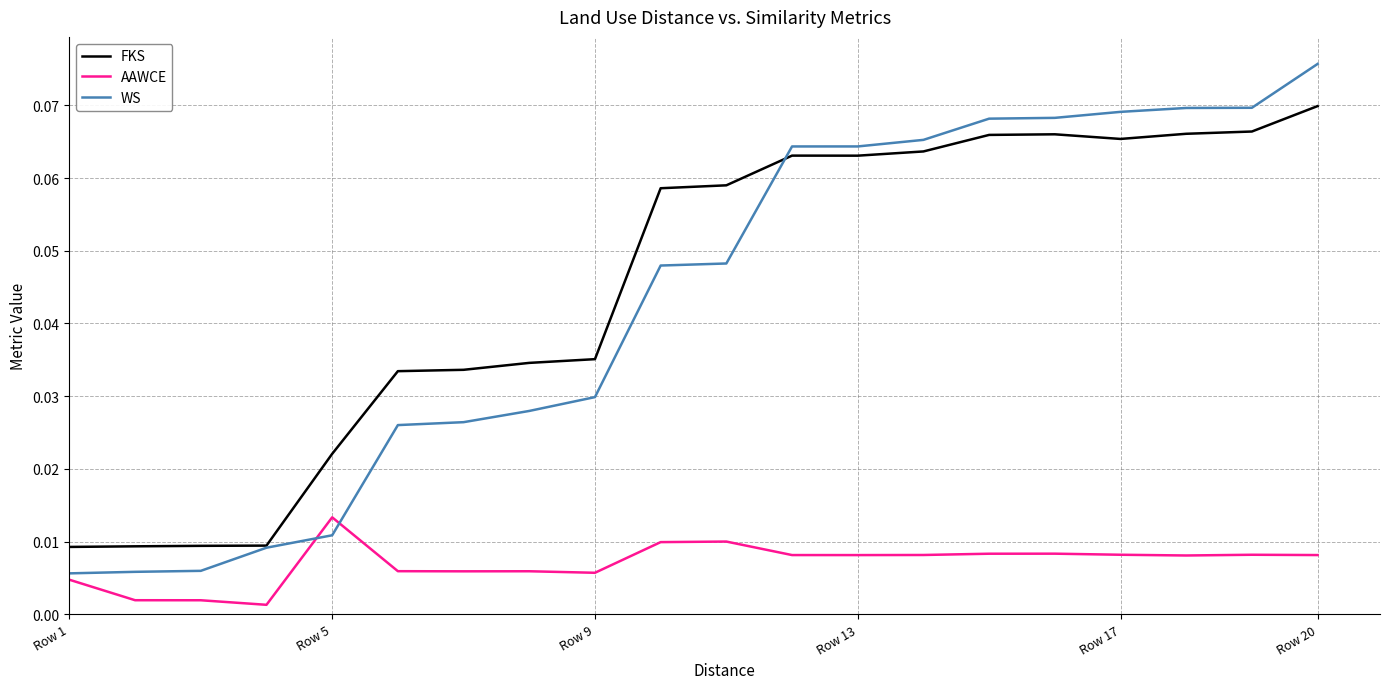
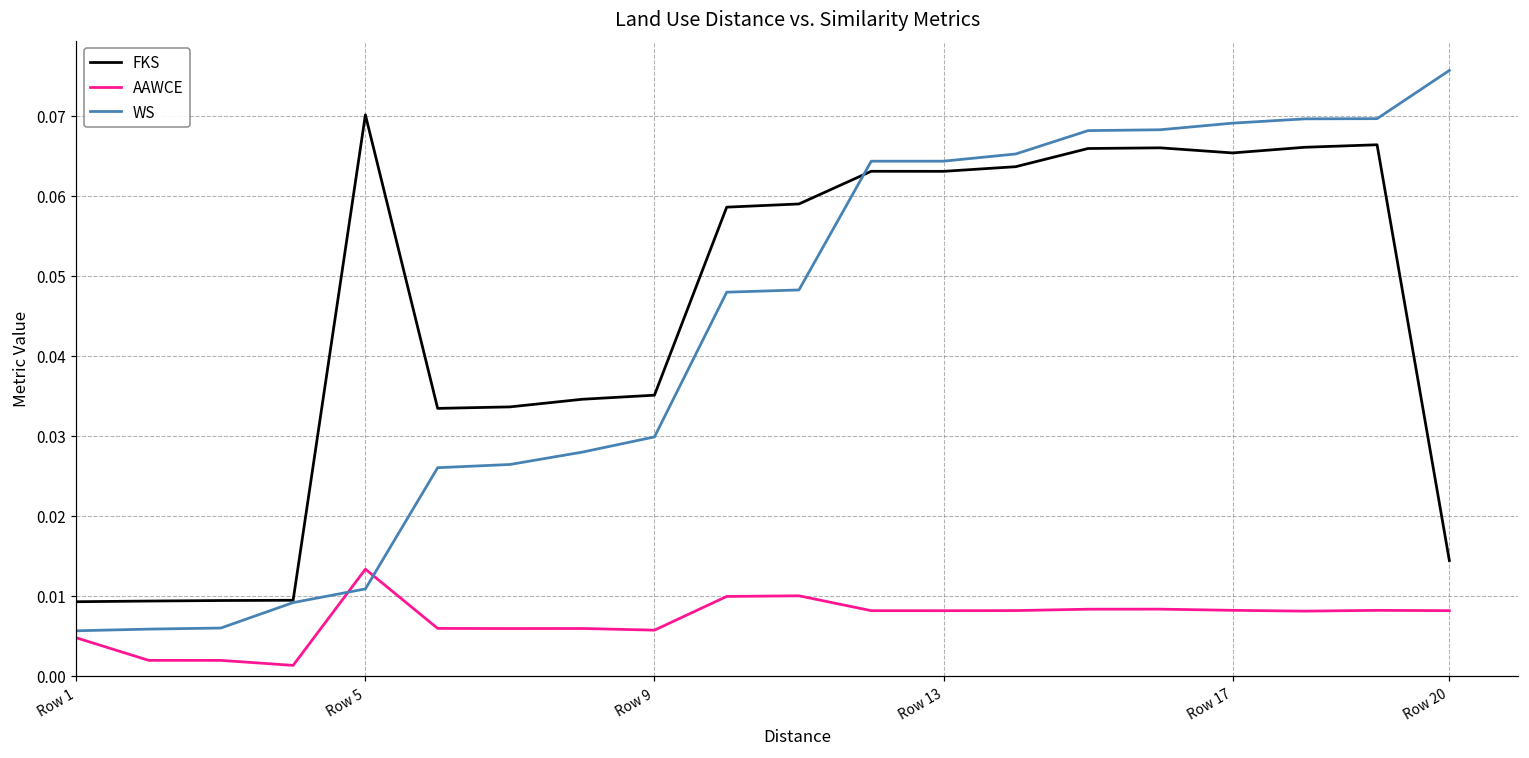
FKS, Row 5: 0.022 -> 0.070
FKS, Row 20: 0.070 -> 0.014
